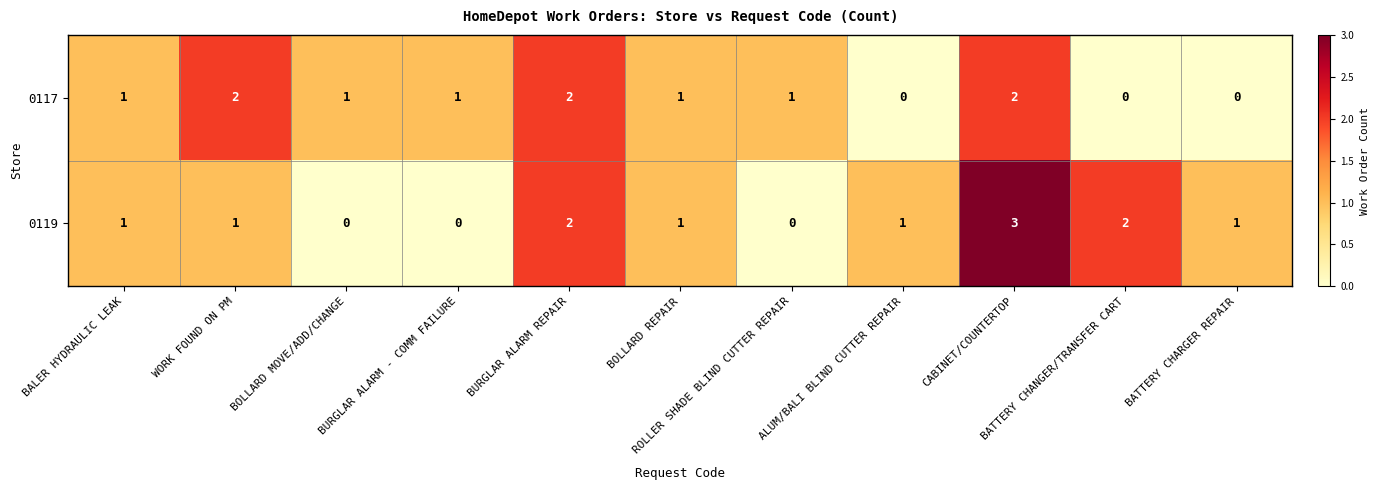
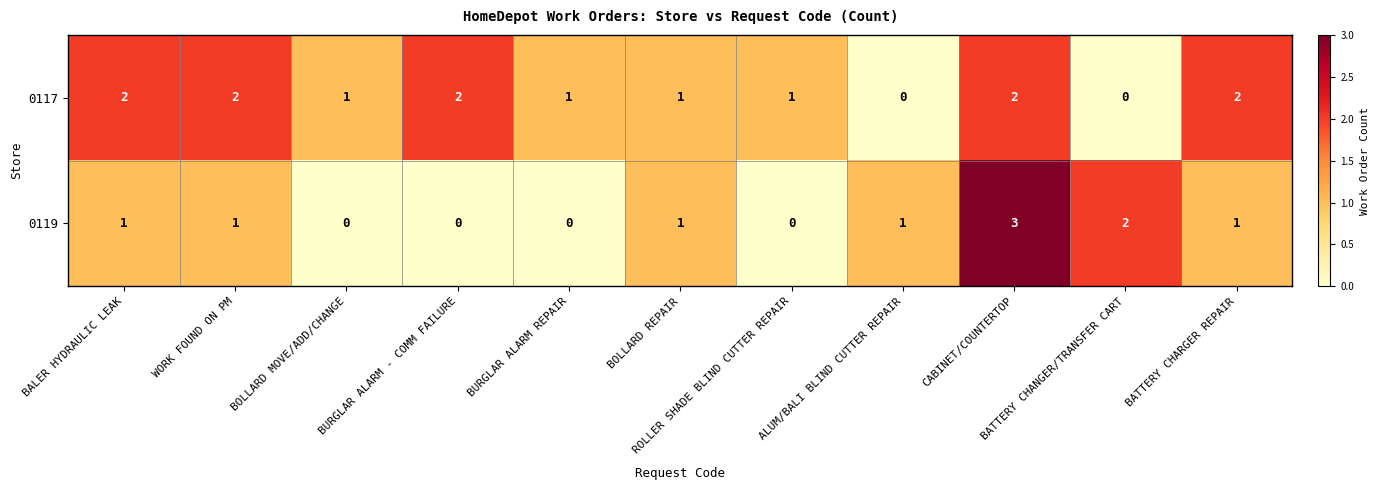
0117, BALER HYDRAULIC LEAK: 1 -> 2
0117, BURGLAR ALARM - COMM FAILURE: 1 -> 2
0117, BURGLAR ALARM REPAIR: 2 -> 1
0117, BATTERY CHARGER REPAIR: 0 -> 2
0119, BURGLAR ALARM REPAIR: 2 -> 0
